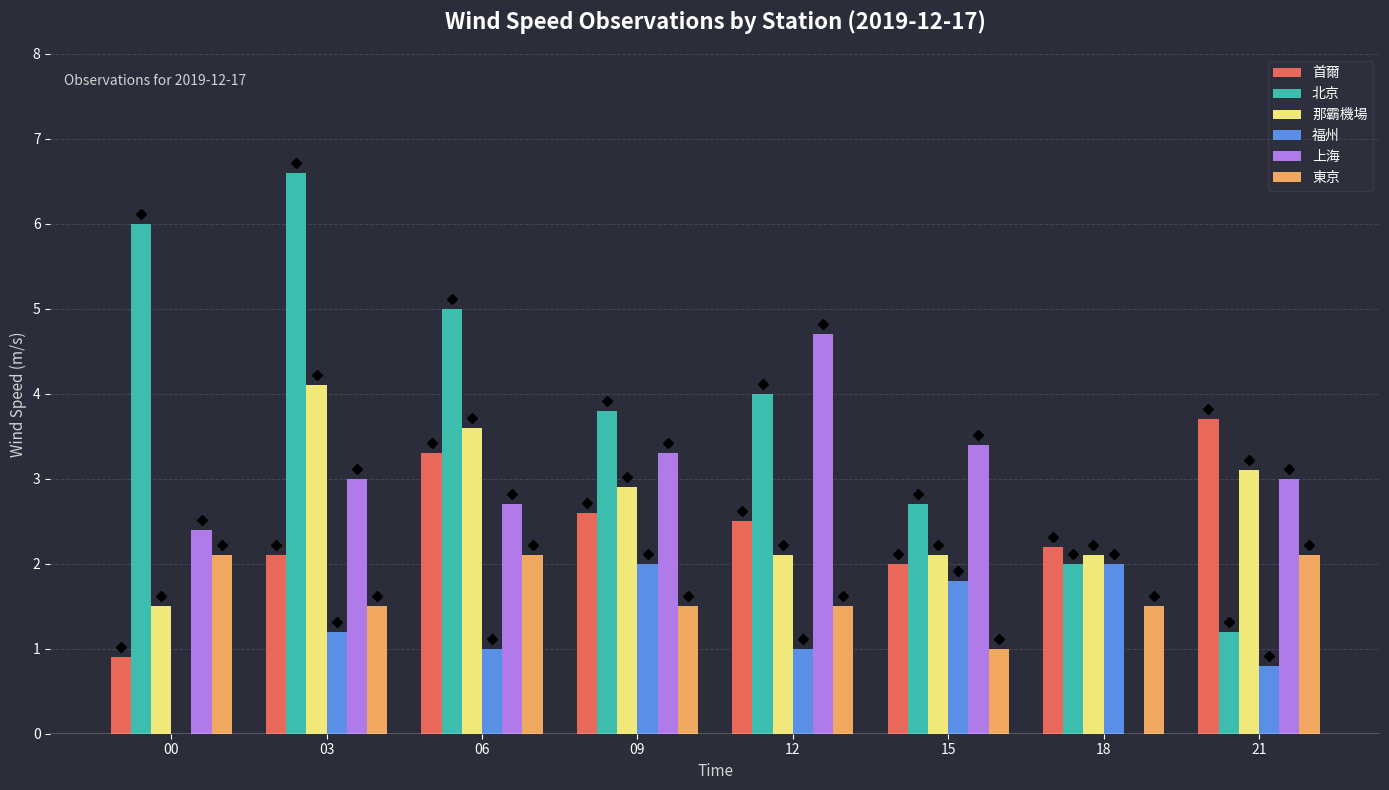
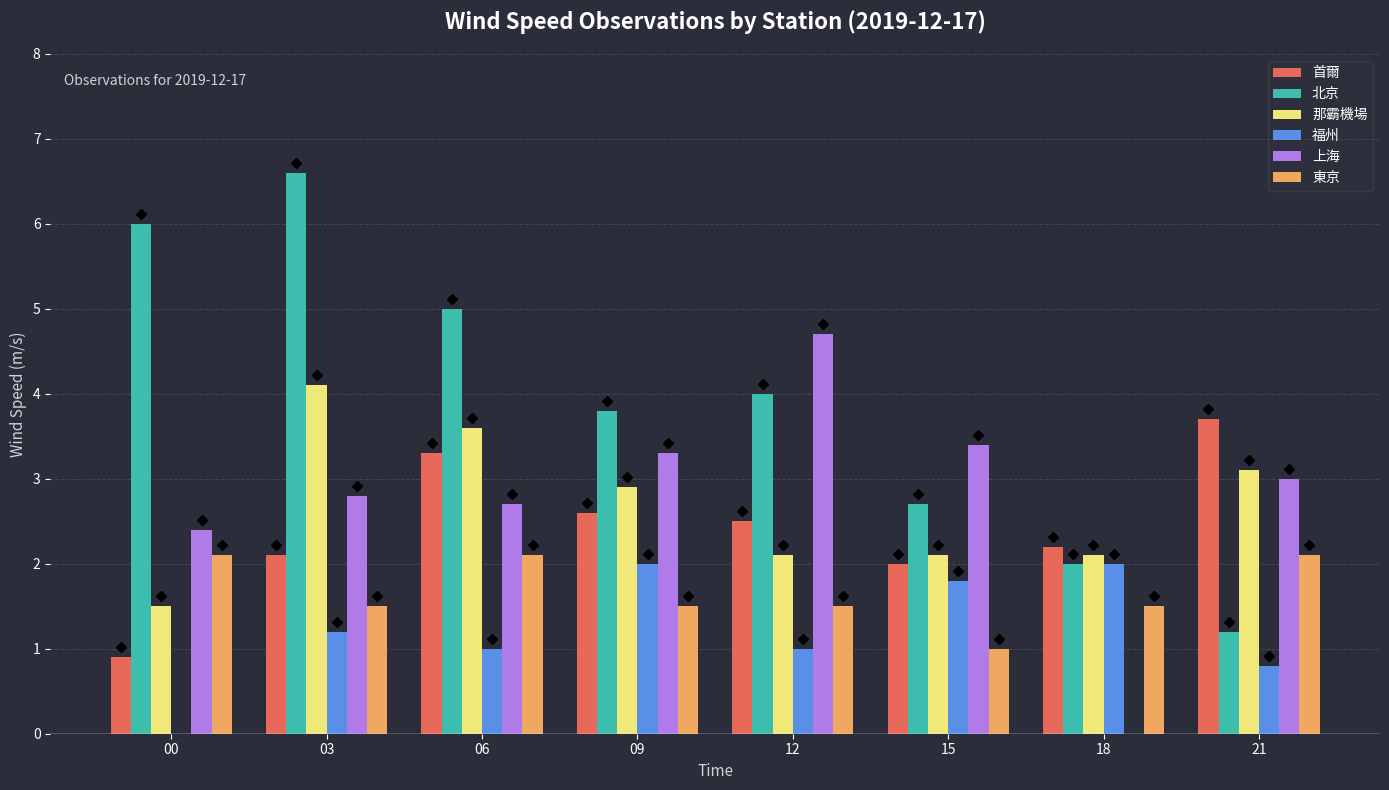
上海, 03: 3.0 -> 2.8
